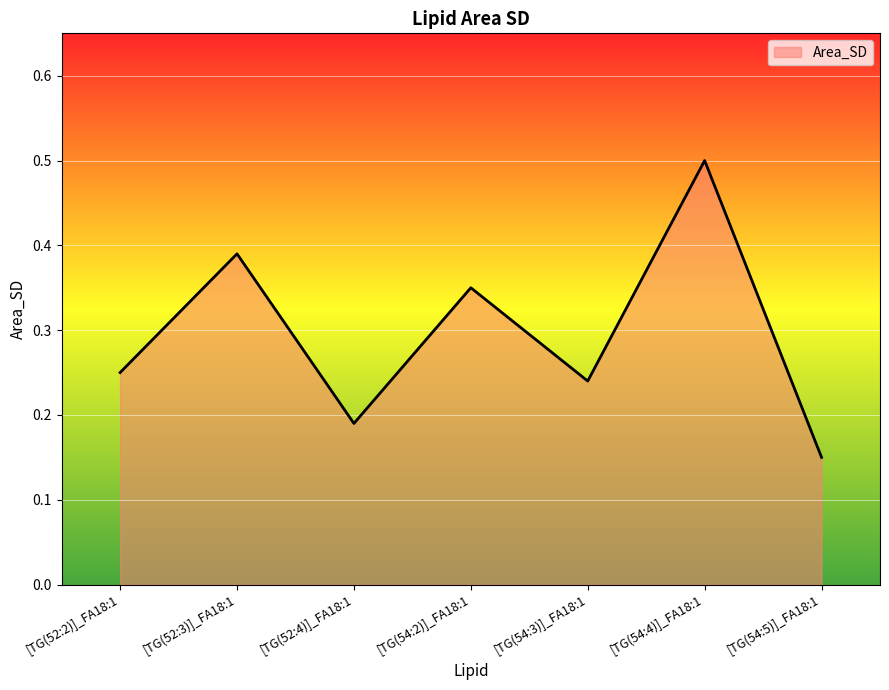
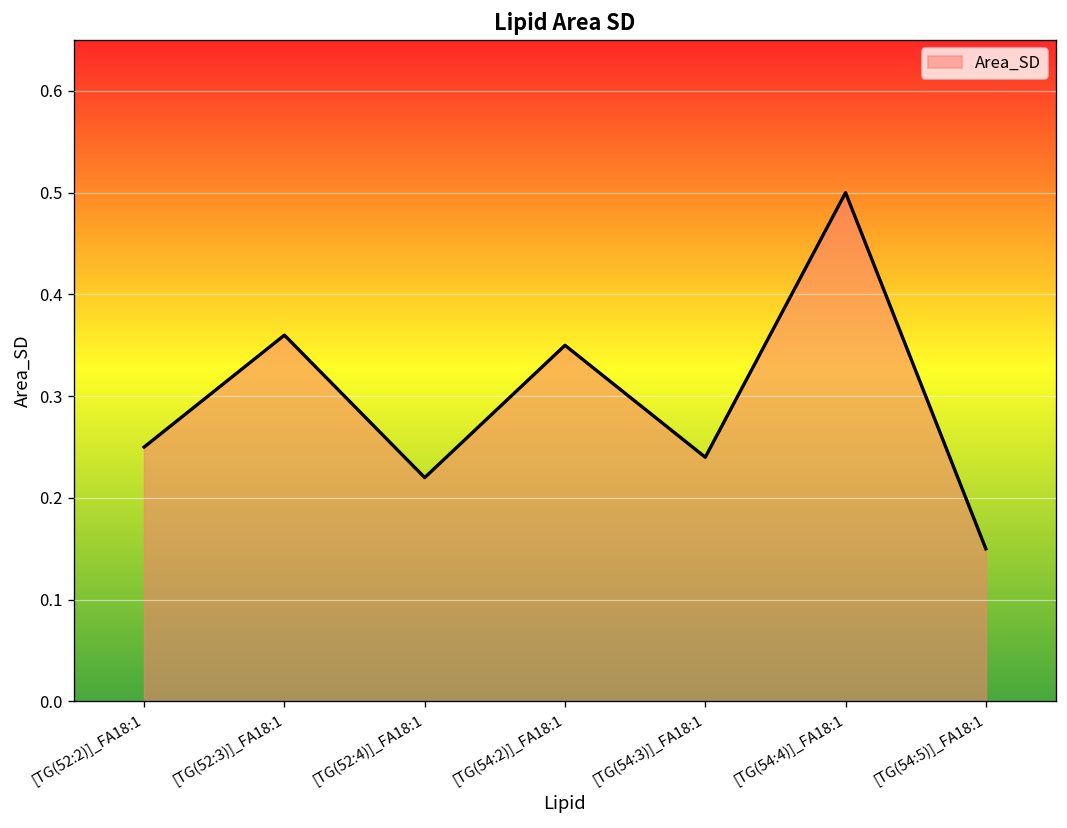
[TG(52:3)]_FA18:1: 0.39 -> 0.36
[TG(52:4)]_FA18:1: 0.19 -> 0.22
